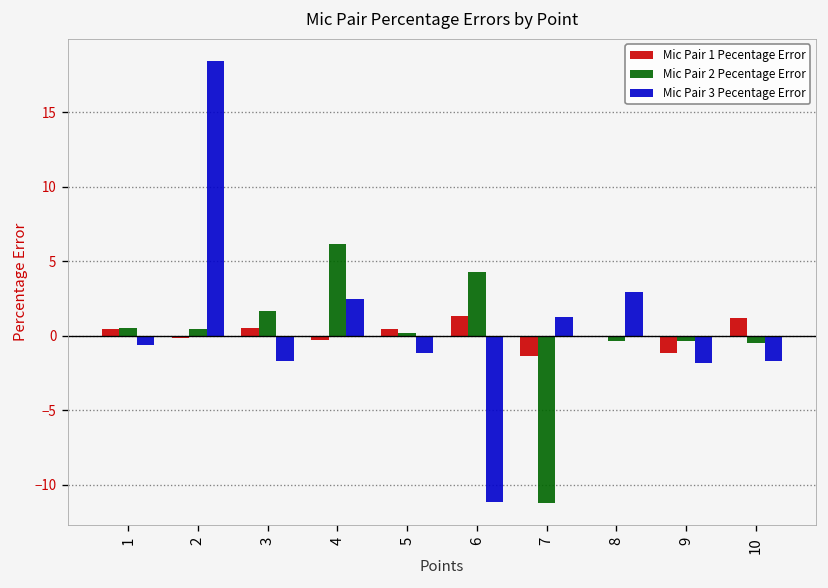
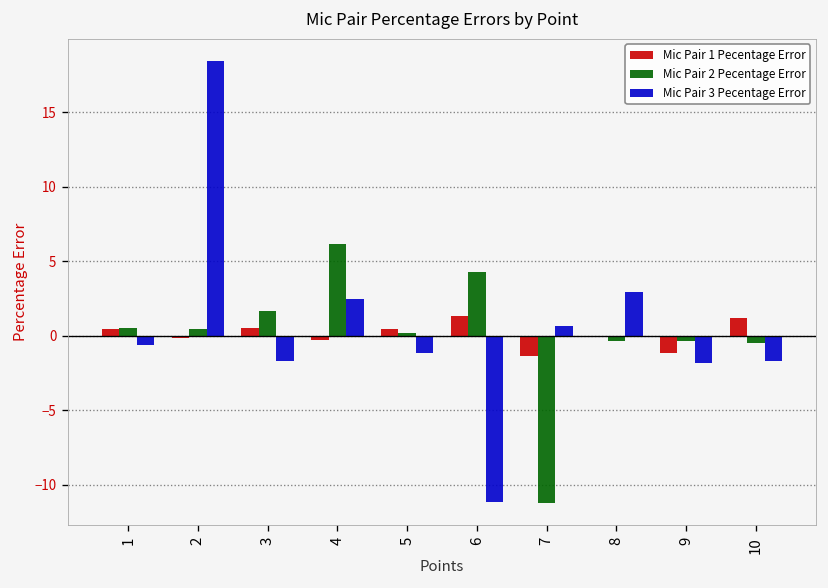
Mic Pair 3 Pecentage Error, 7: 1.3 -> 0.6
